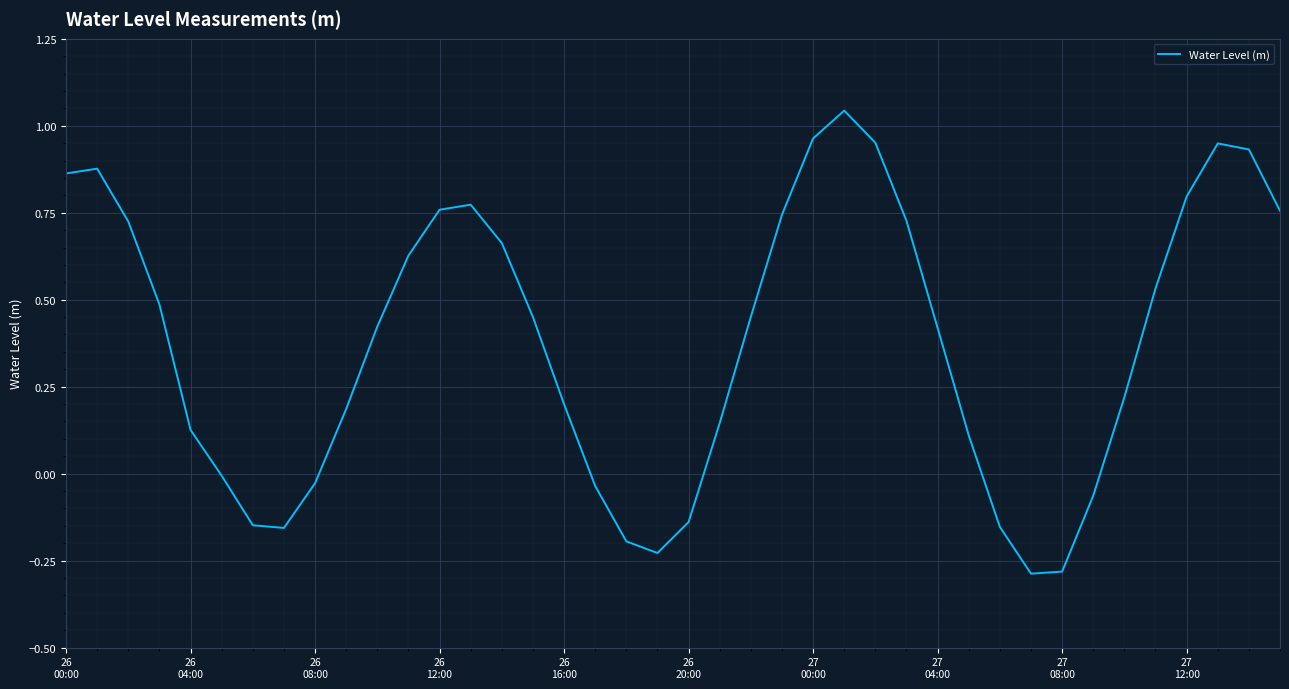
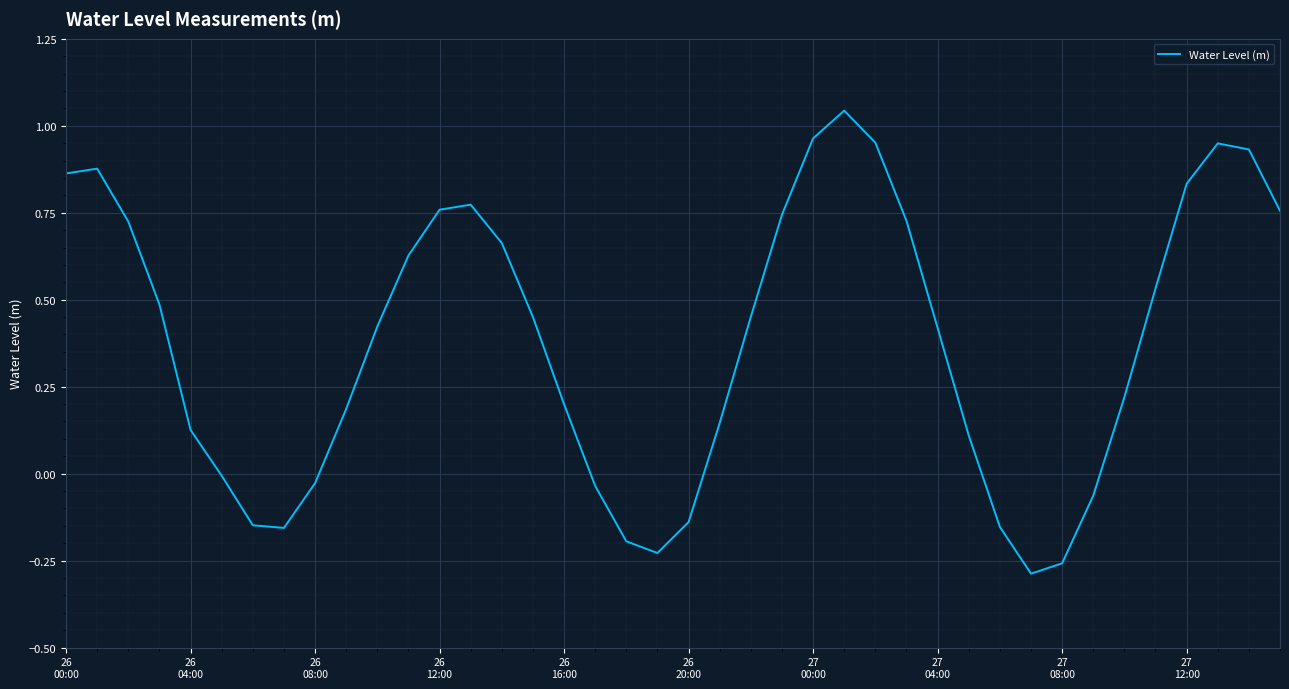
27 08:00: -0.28 -> -0.26
27 12:00: 0.80 -> 0.83
